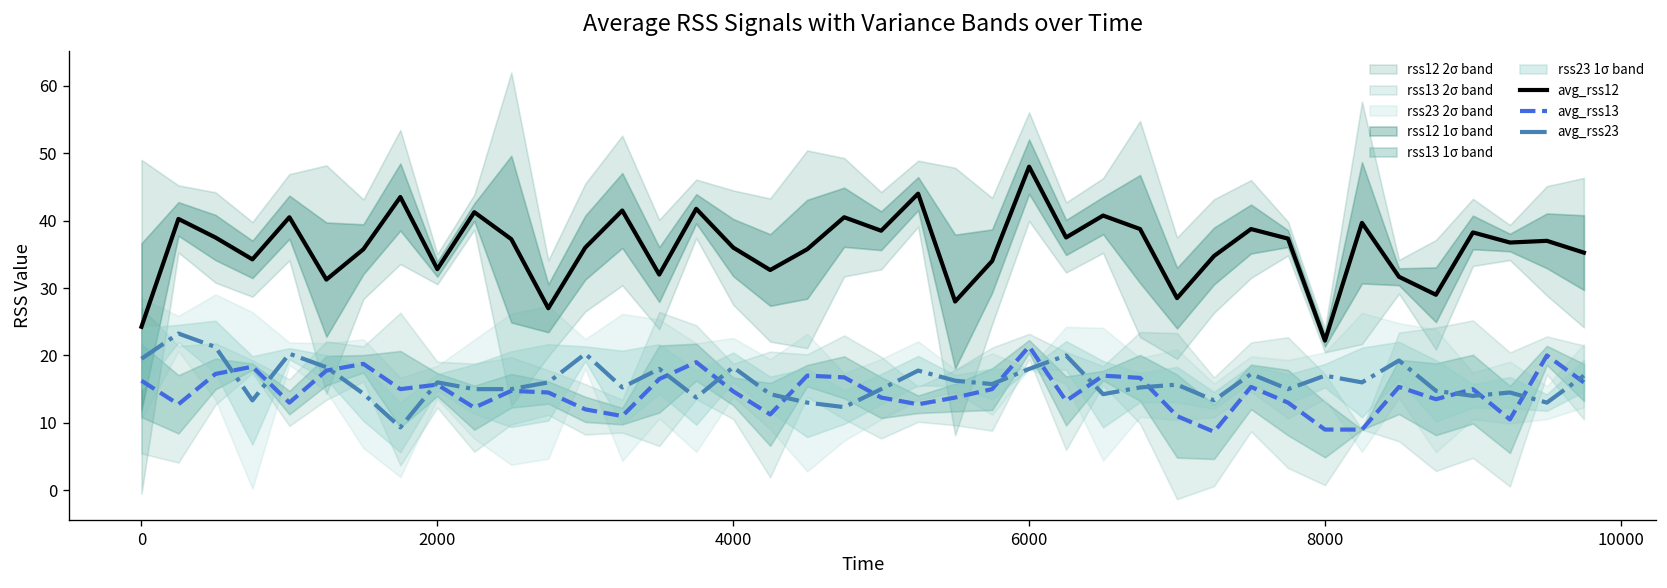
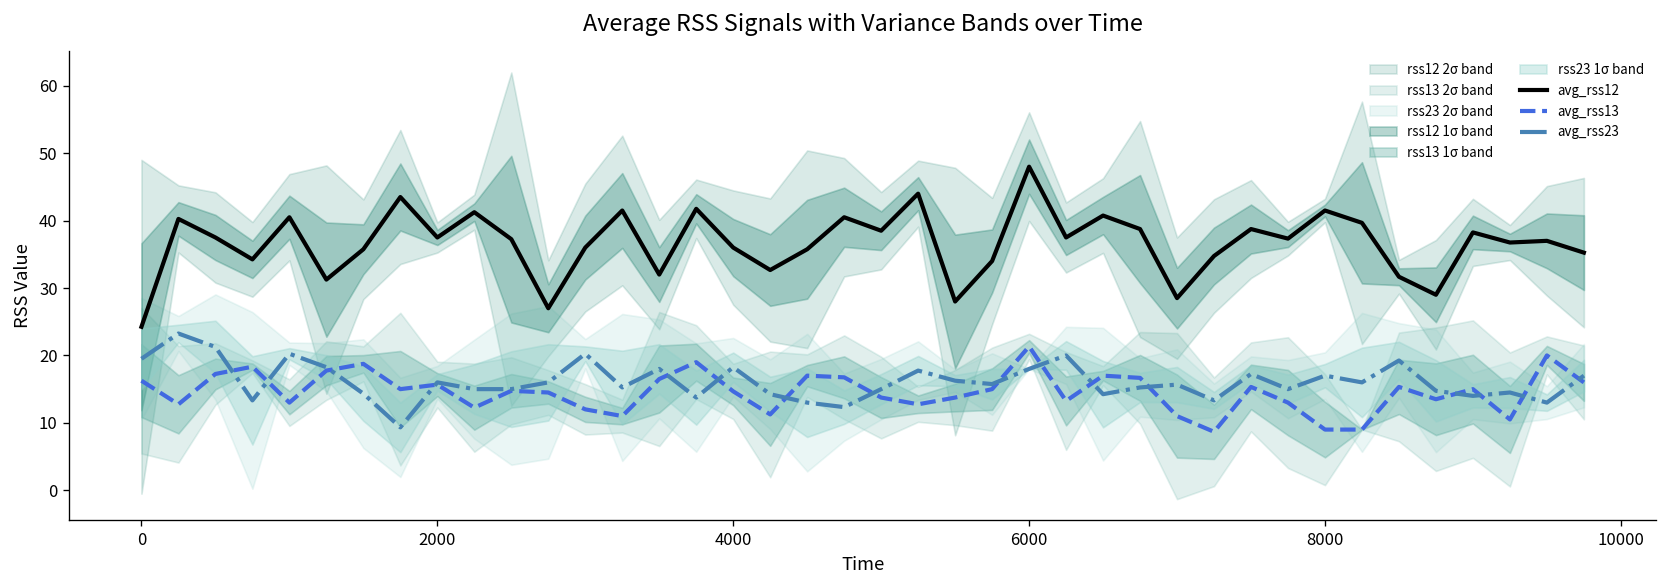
avg_rss12, 2000: 33 -> 38
avg_rss12, 8000: 22 -> 42
